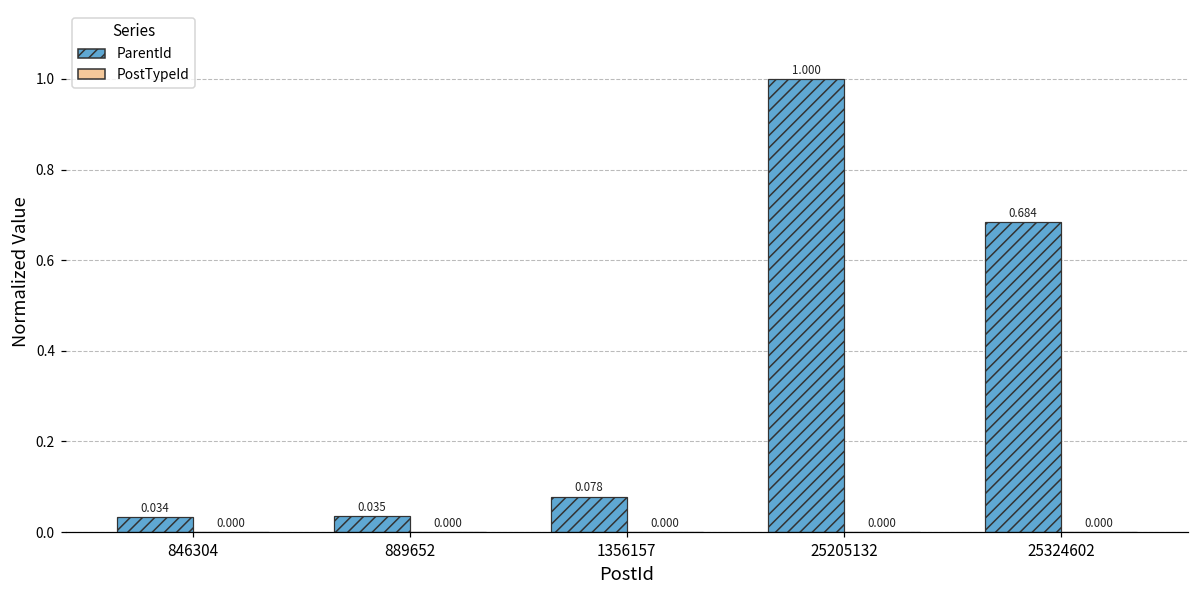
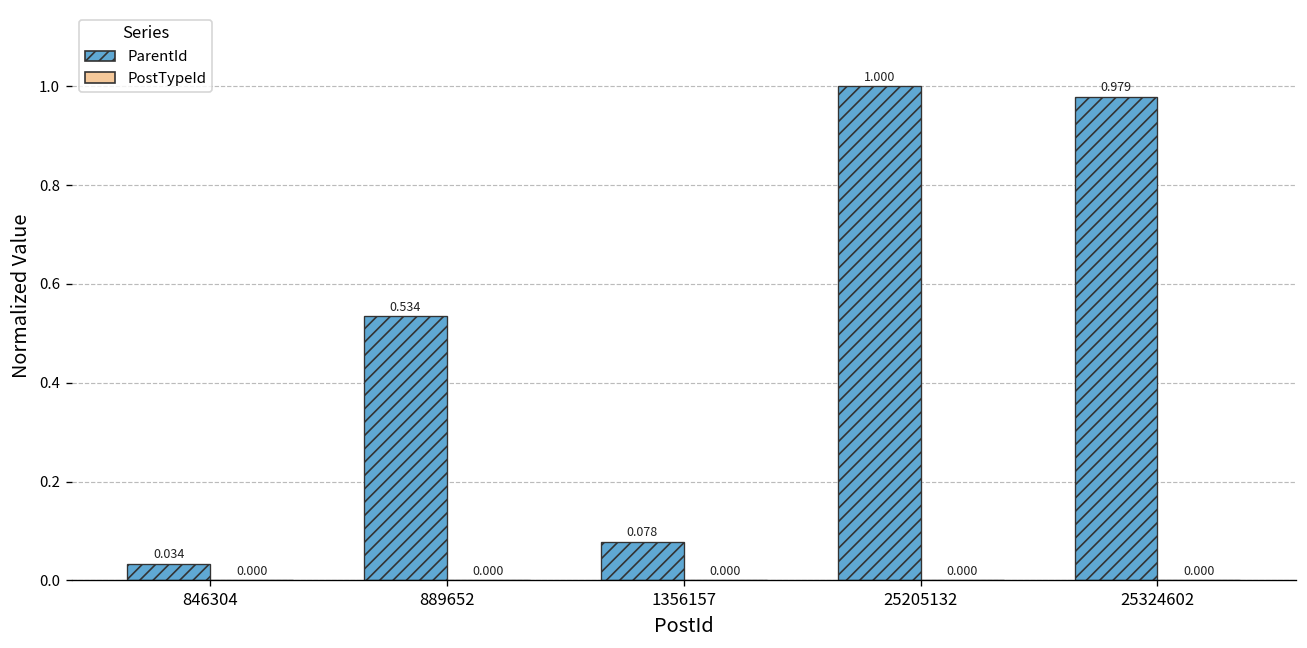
ParentId, 889652: 0.035 -> 0.534
ParentId, 25324602: 0.684 -> 0.979
